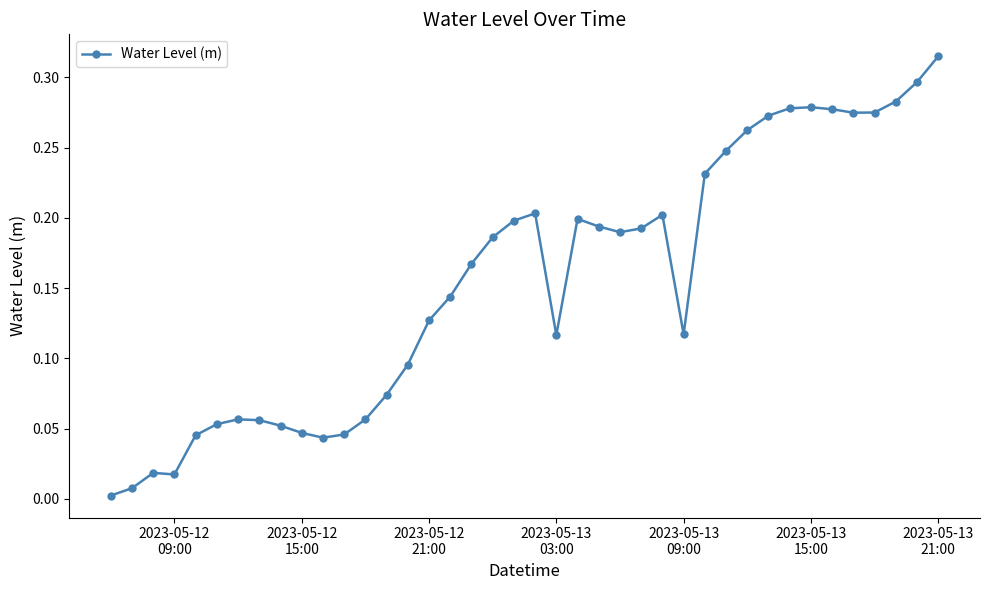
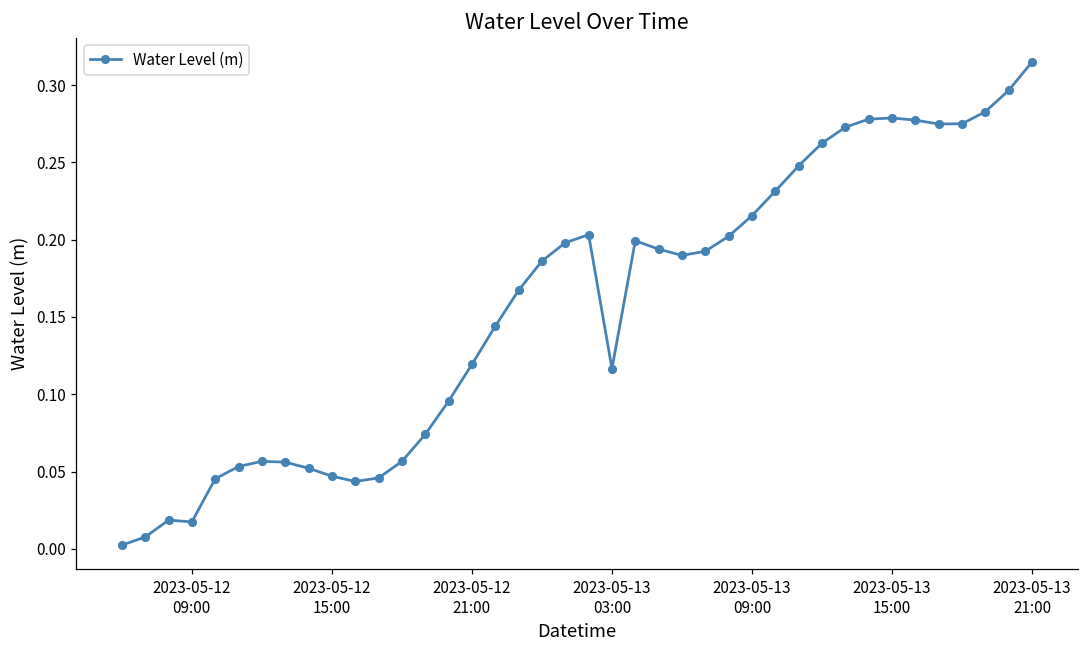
2023-05-12 21:00: 0.127 -> 0.119
2023-05-13 09:00: 0.117 -> 0.216
